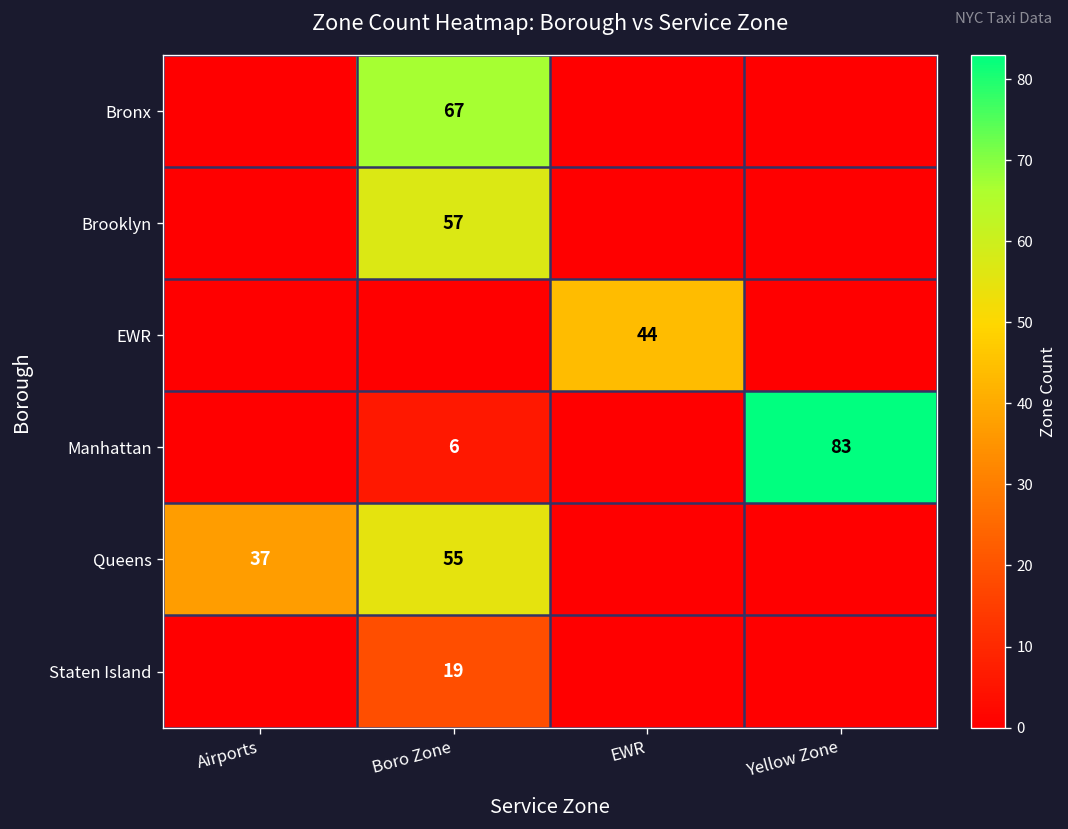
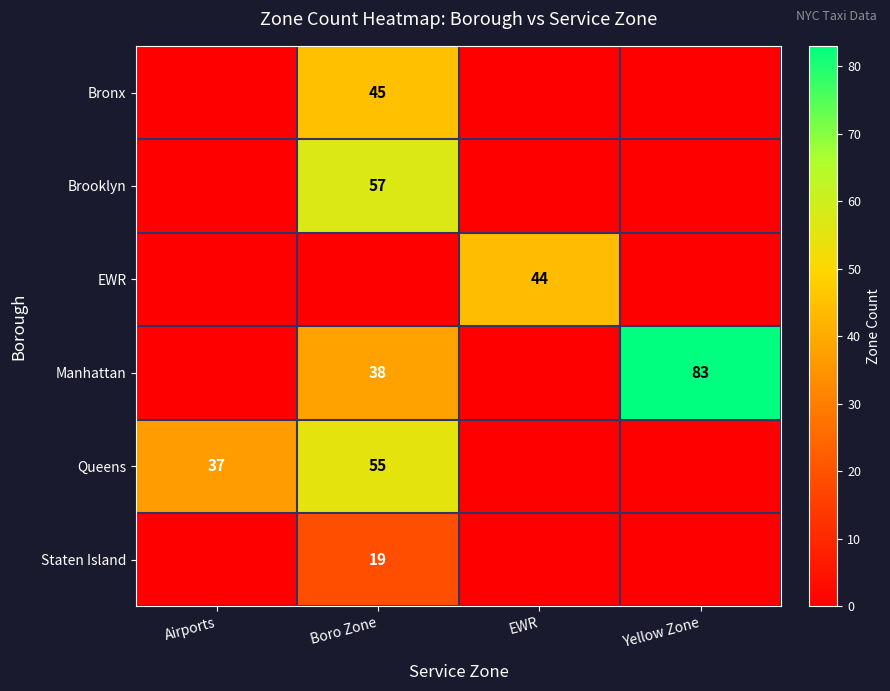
Bronx, Boro Zone: 67 -> 45
Manhattan, Boro Zone: 6 -> 38
